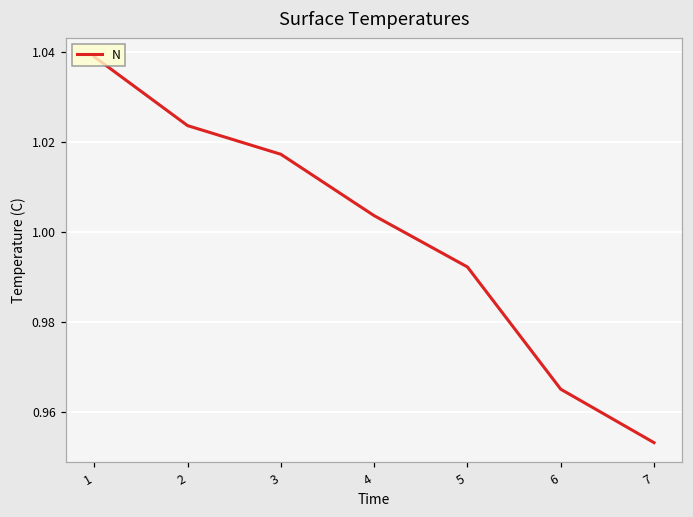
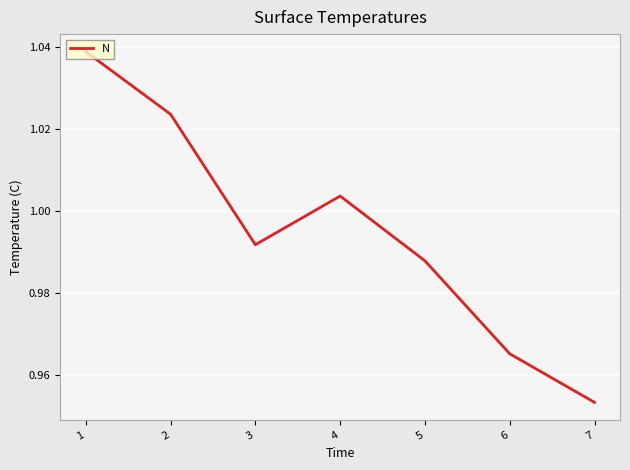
3: 1.017 -> 0.992
5: 0.992 -> 0.988
